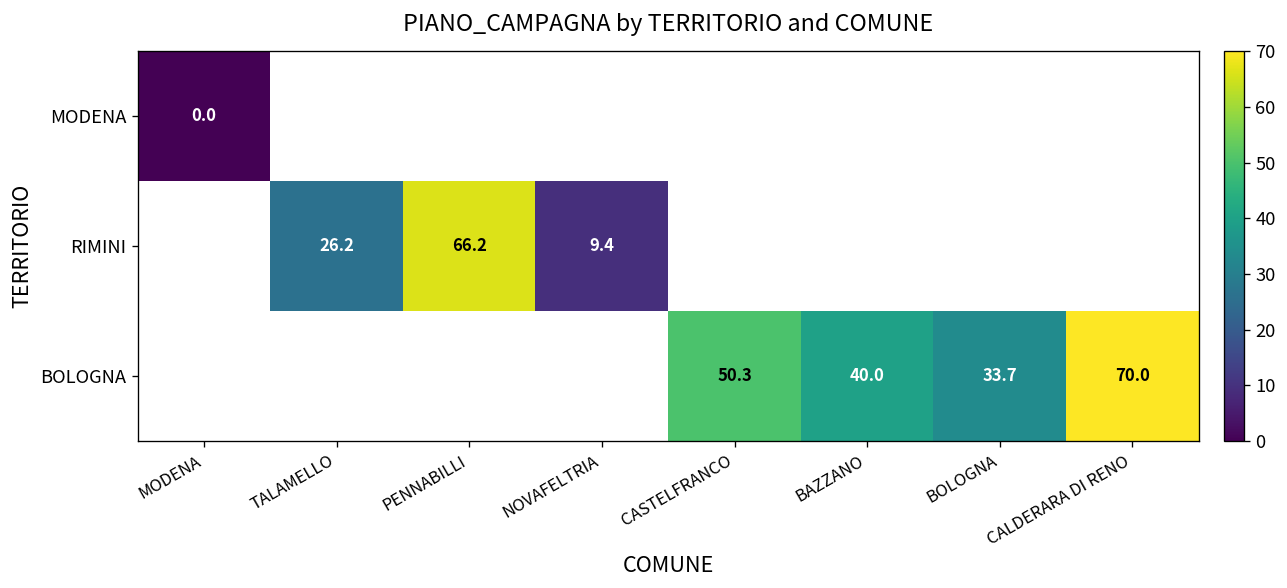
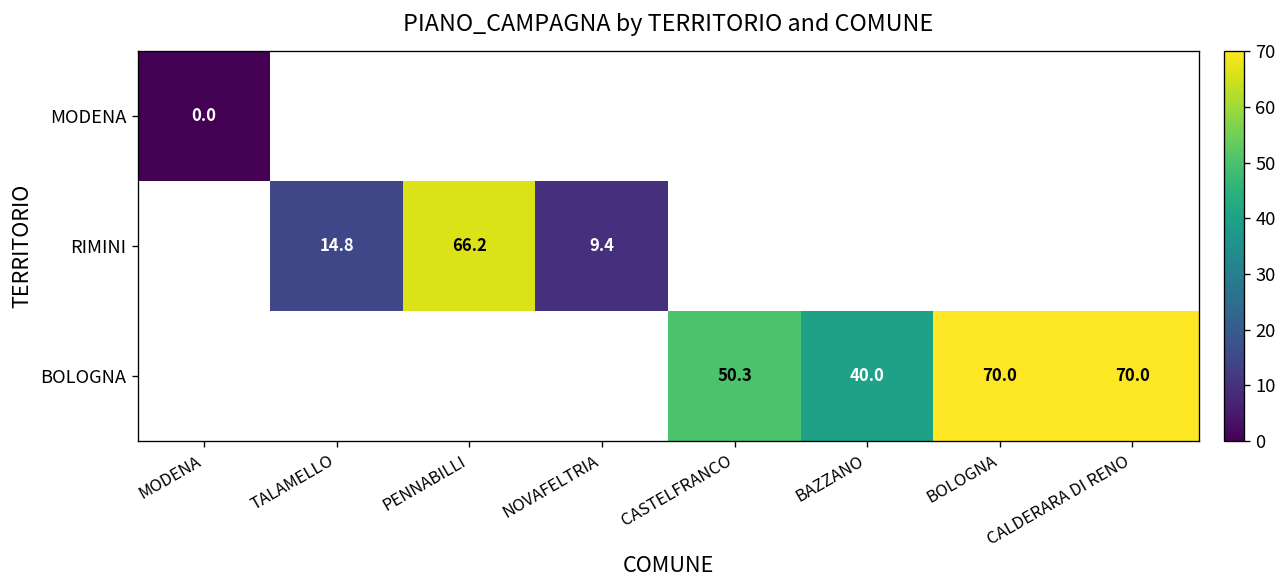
RIMINI, TALAMELLO: 26.2 -> 14.8
BOLOGNA, BOLOGNA: 33.7 -> 70.0
